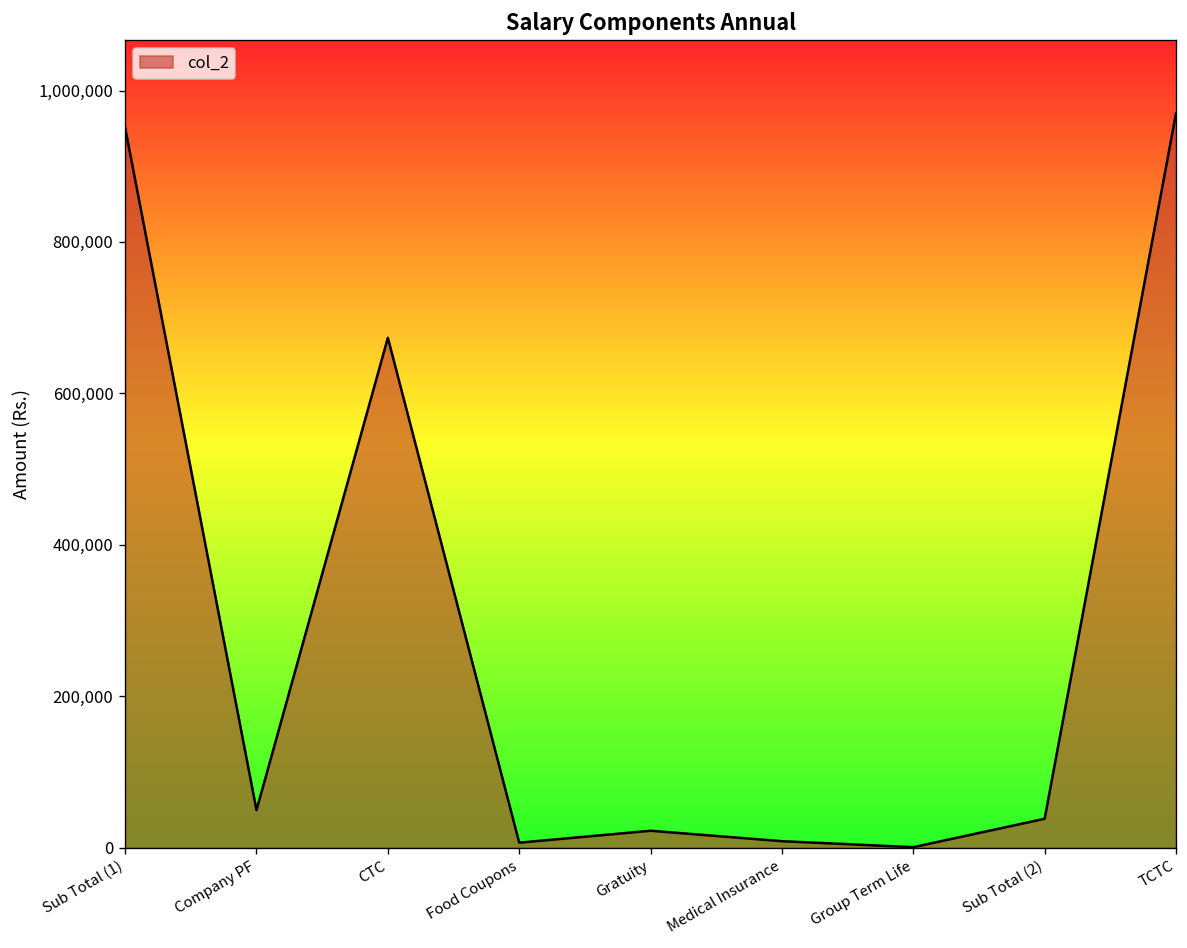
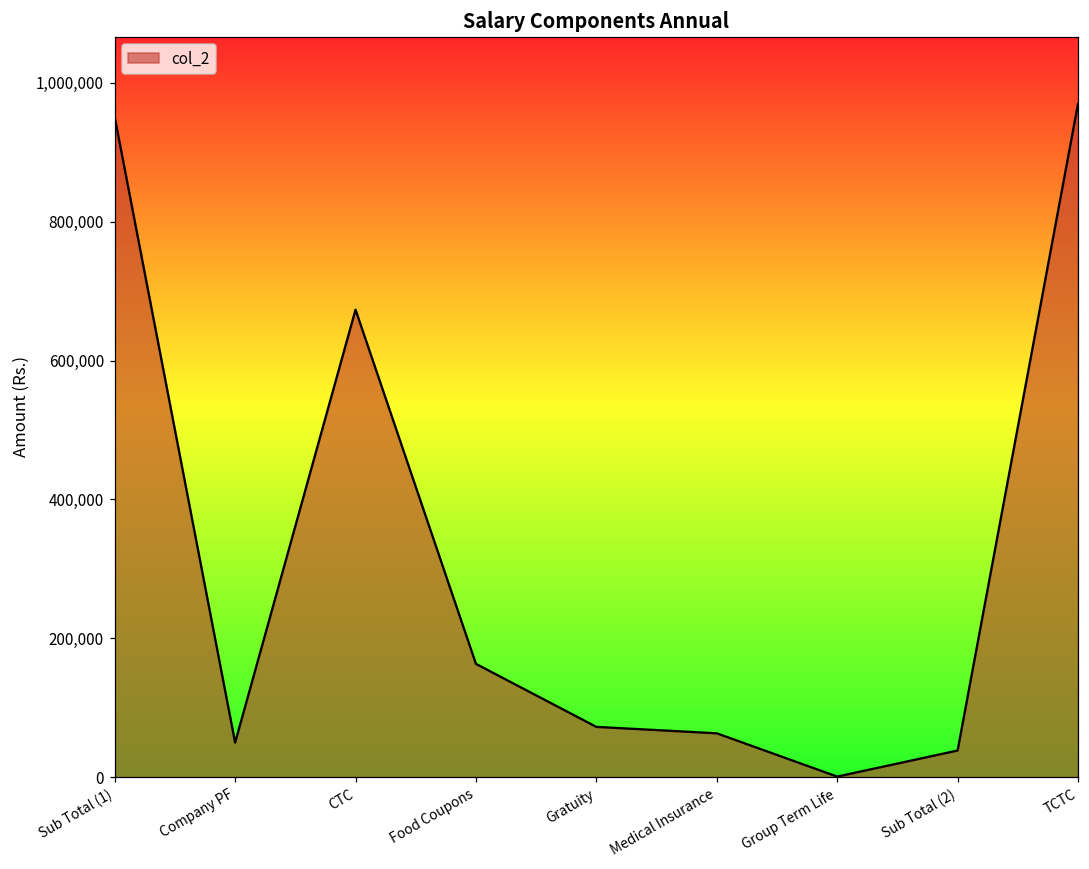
Food Coupons: 10,000 -> 160,000
Gratuity: 20,000 -> 70,000
Medical Insurance: 10,000 -> 60,000
